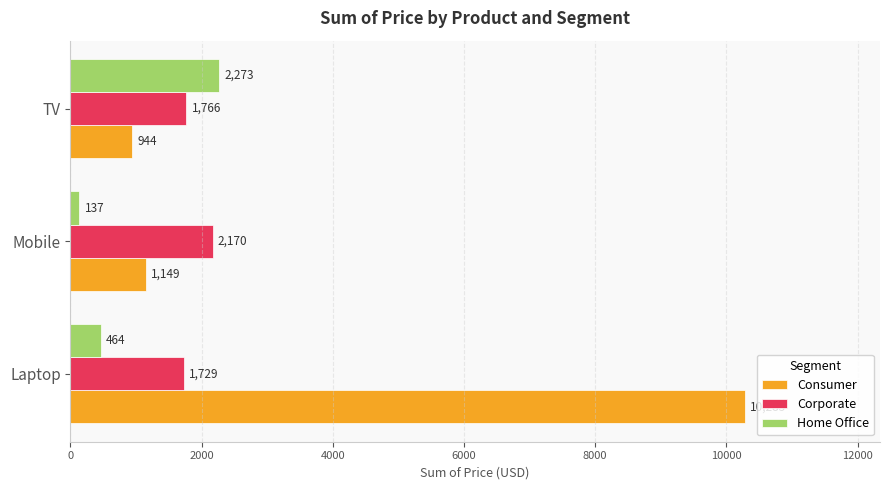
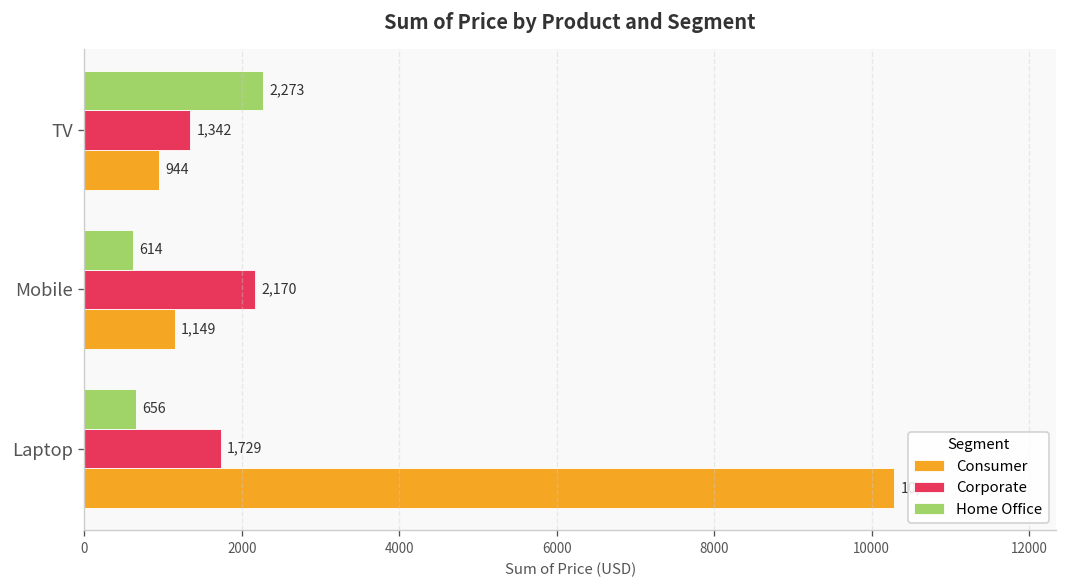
Corporate, TV: 1,766 -> 1,342
Home Office, Mobile: 137 -> 614
Home Office, Laptop: 464 -> 656
